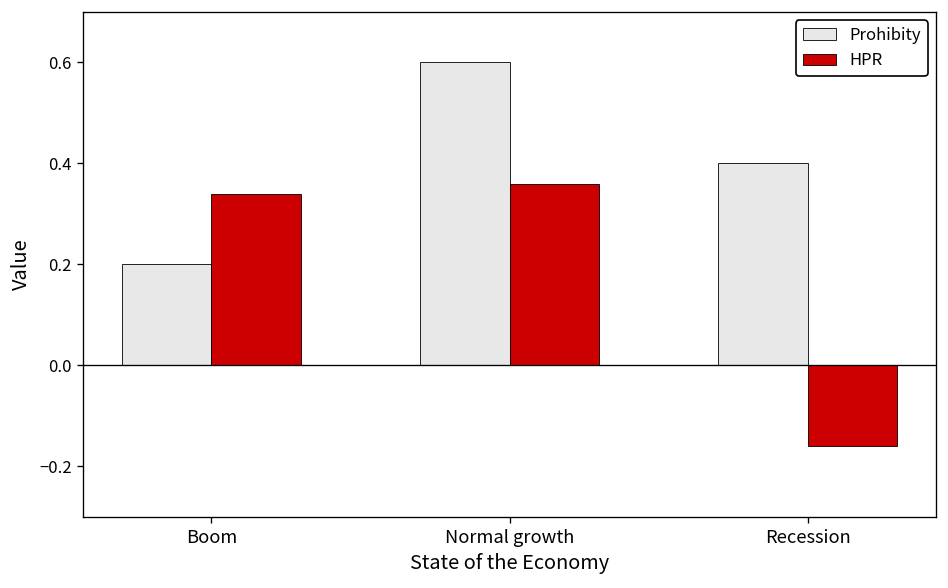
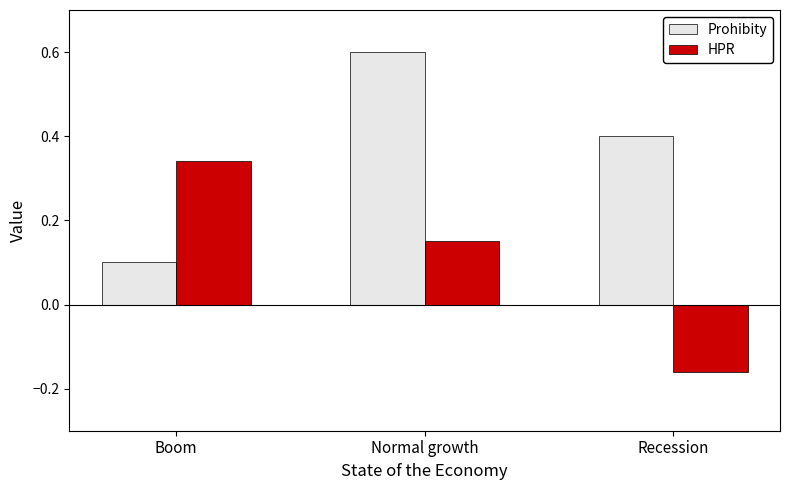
Prohibity, Boom: 0.2 -> 0.1
HPR, Normal growth: 0.36 -> 0.15
